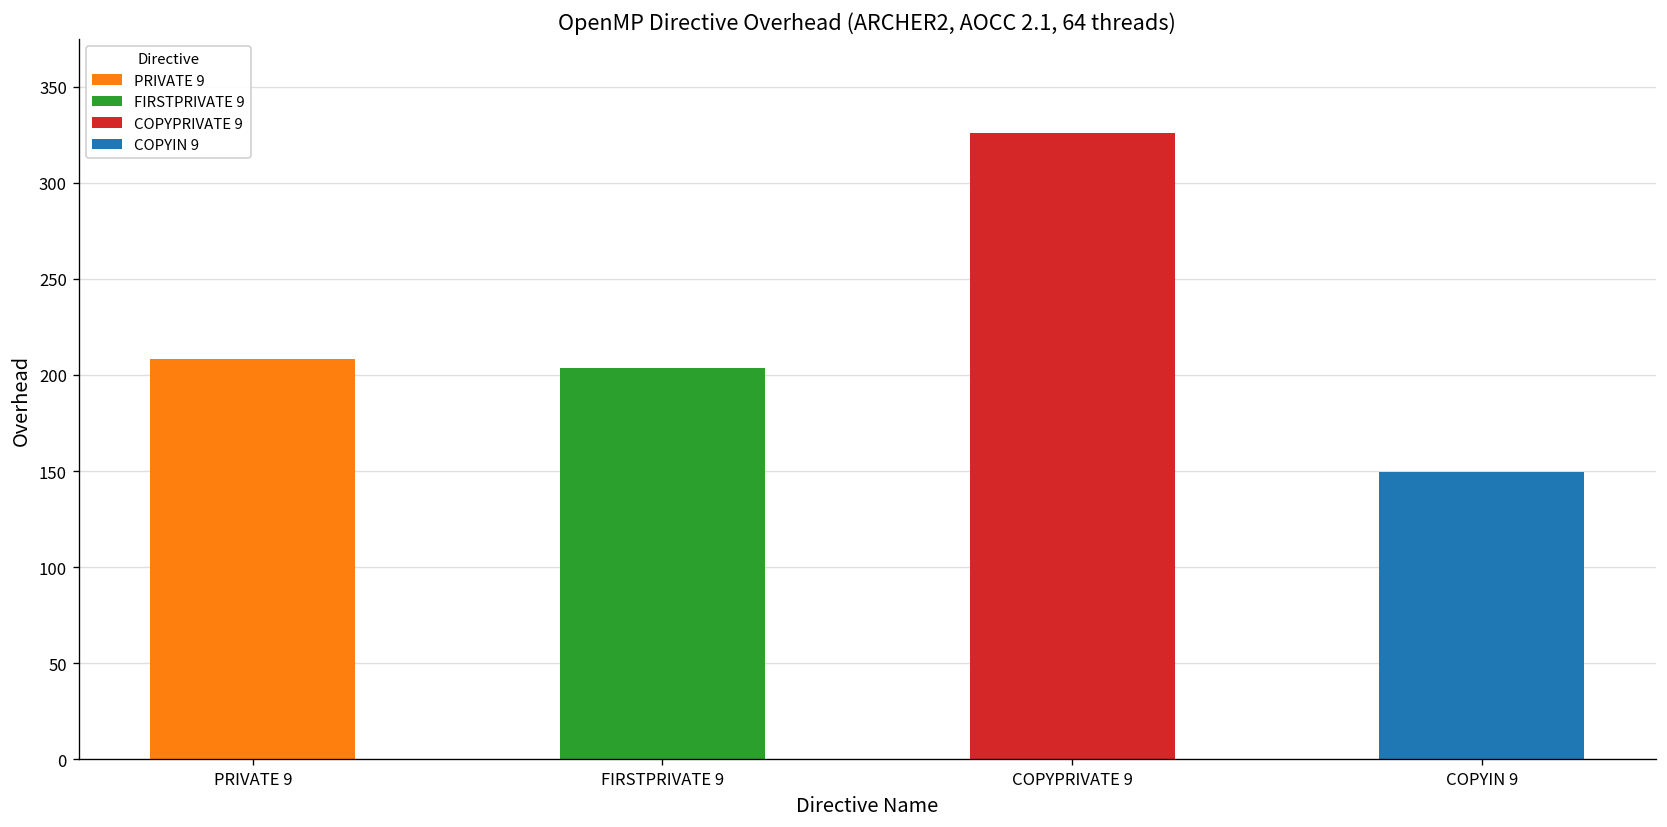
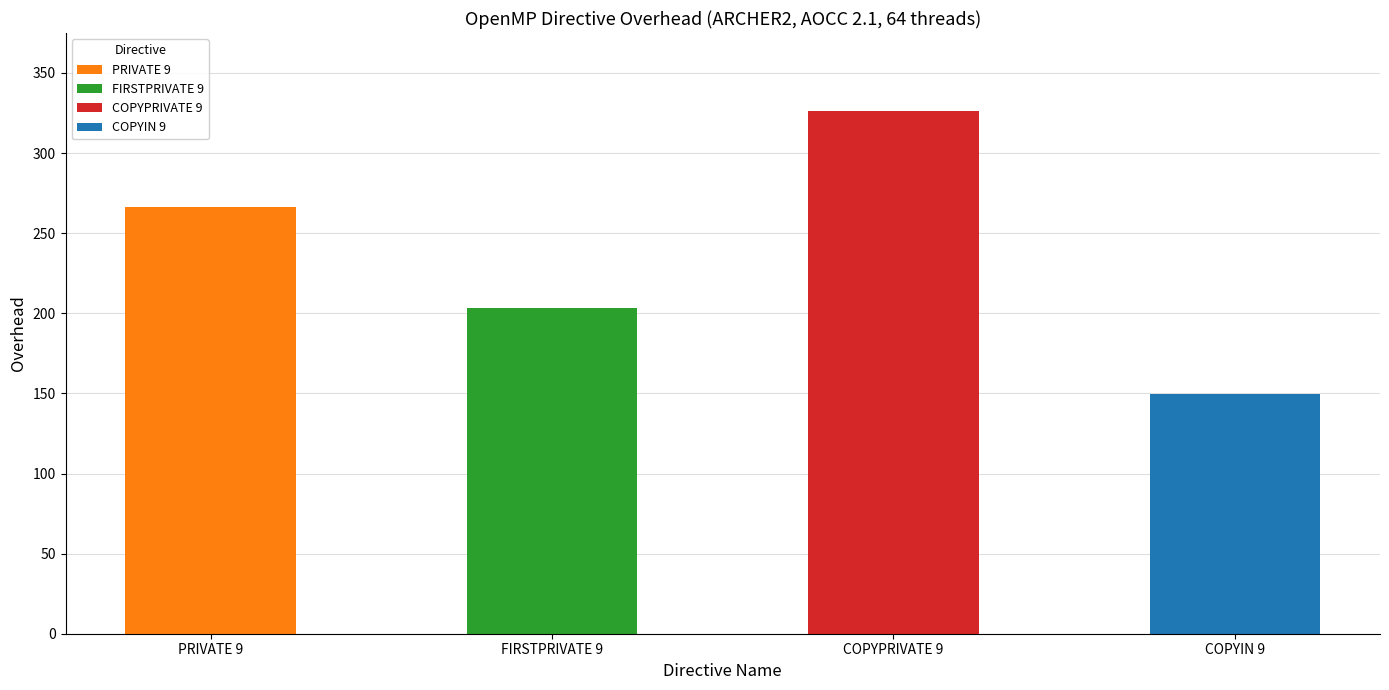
PRIVATE 9: 209 -> 266
